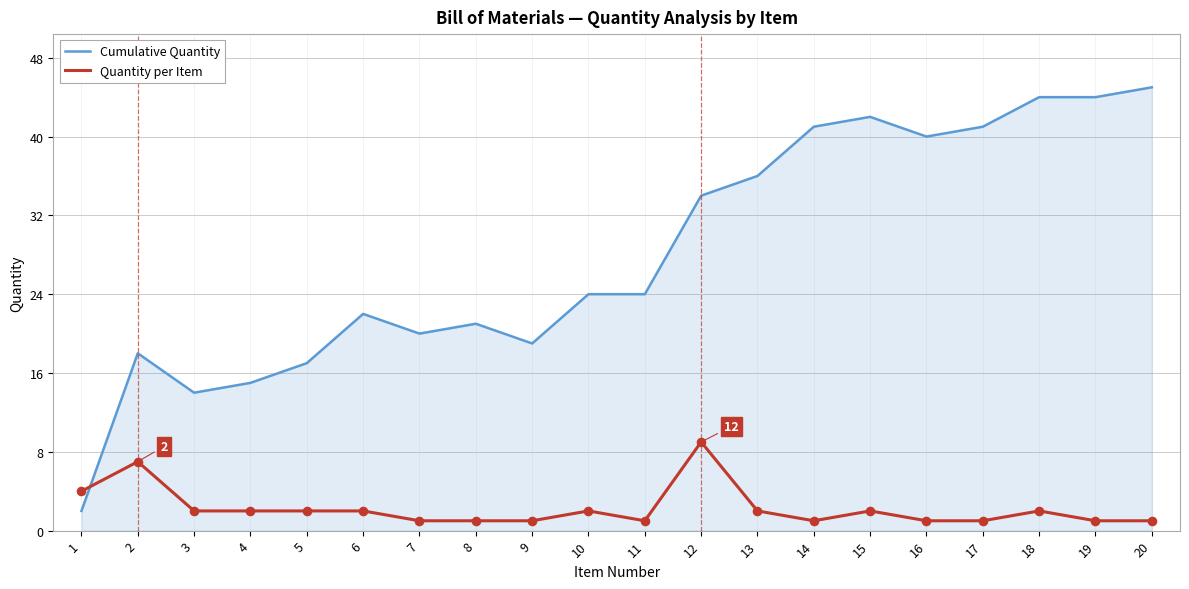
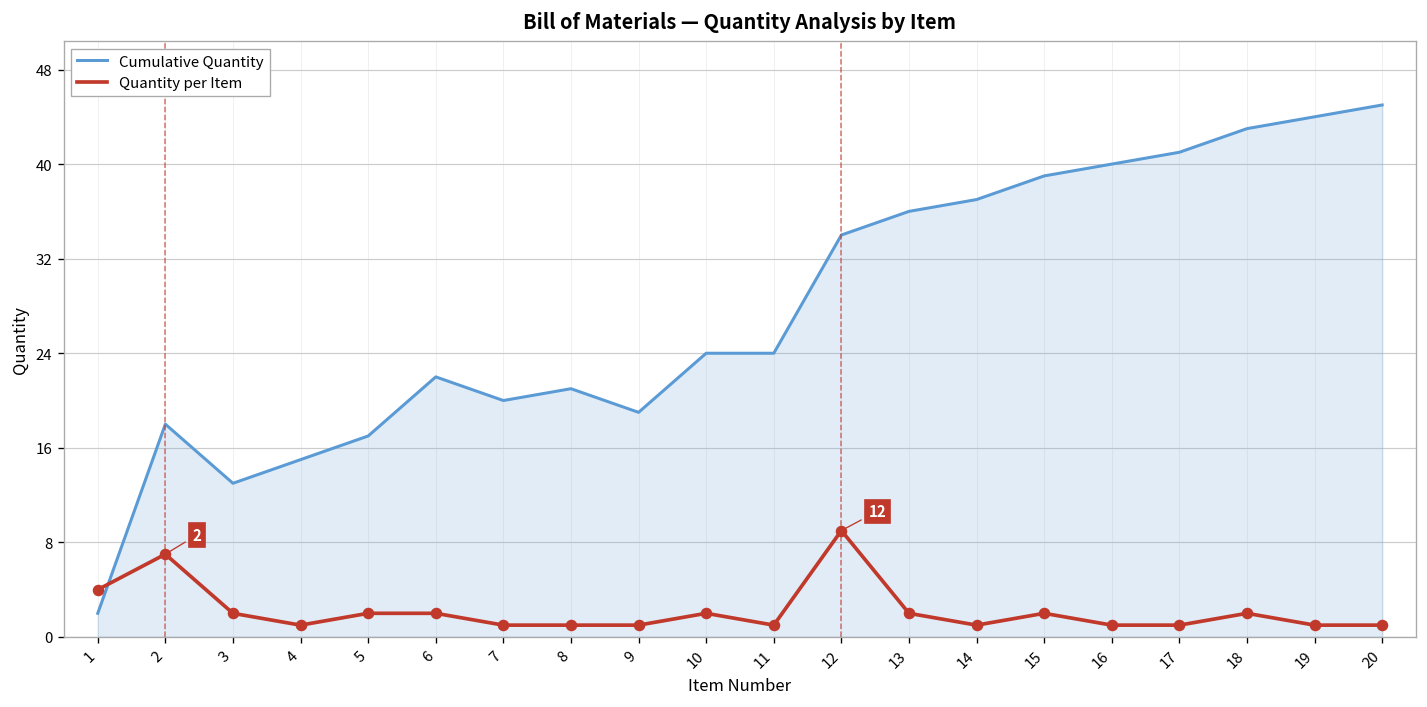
Cumulative Quantity, 3: 14 -> 13
Quantity per Item, 4: 2 -> 1
Cumulative Quantity, 14: 41 -> 37
Cumulative Quantity, 15: 42 -> 39
Cumulative Quantity, 18: 44 -> 43
